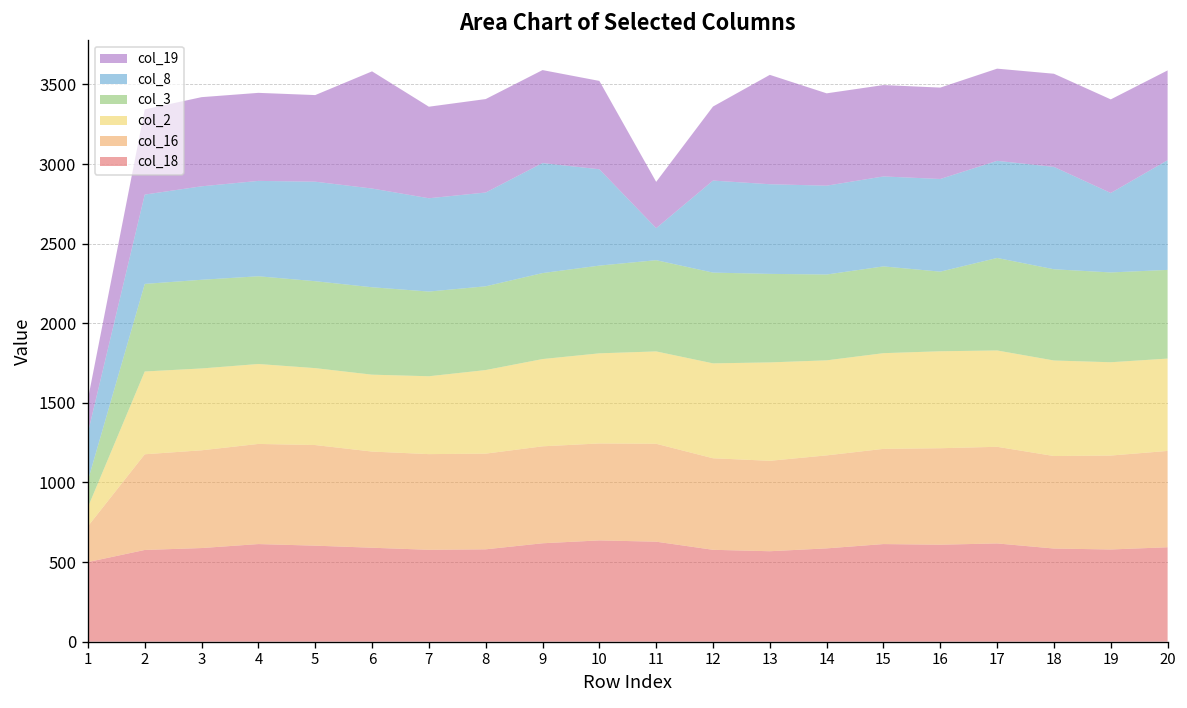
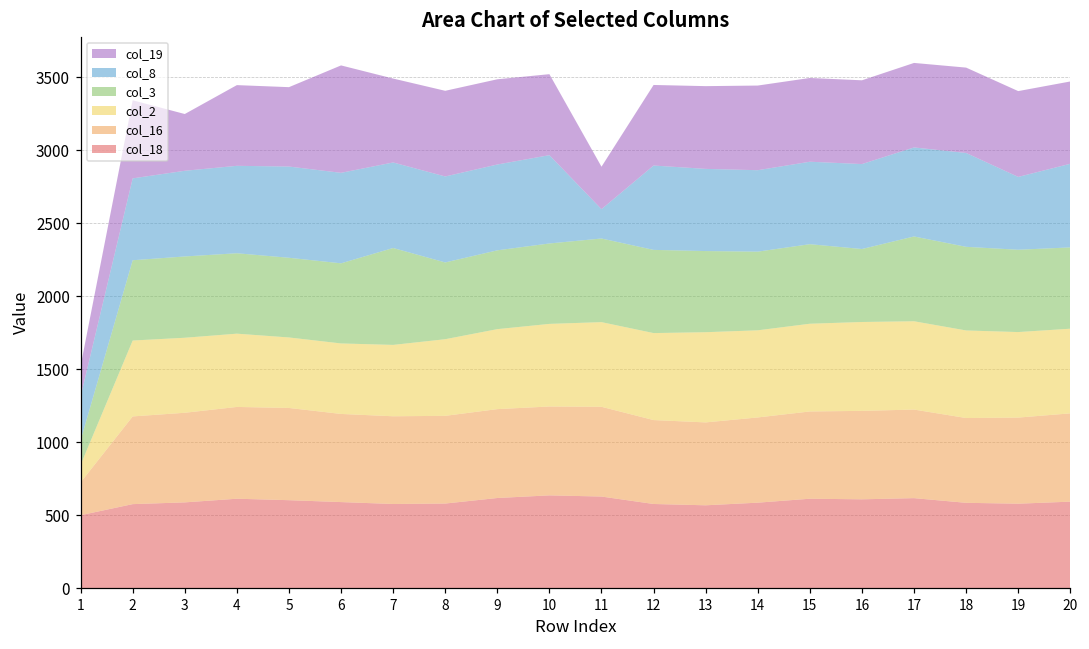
col_19, 3: 560 -> 390
col_3, 7: 530 -> 660
col_8, 9: 690 -> 590
col_19, 12: 470 -> 550
col_19, 13: 690 -> 570
col_8, 20: 690 -> 570
